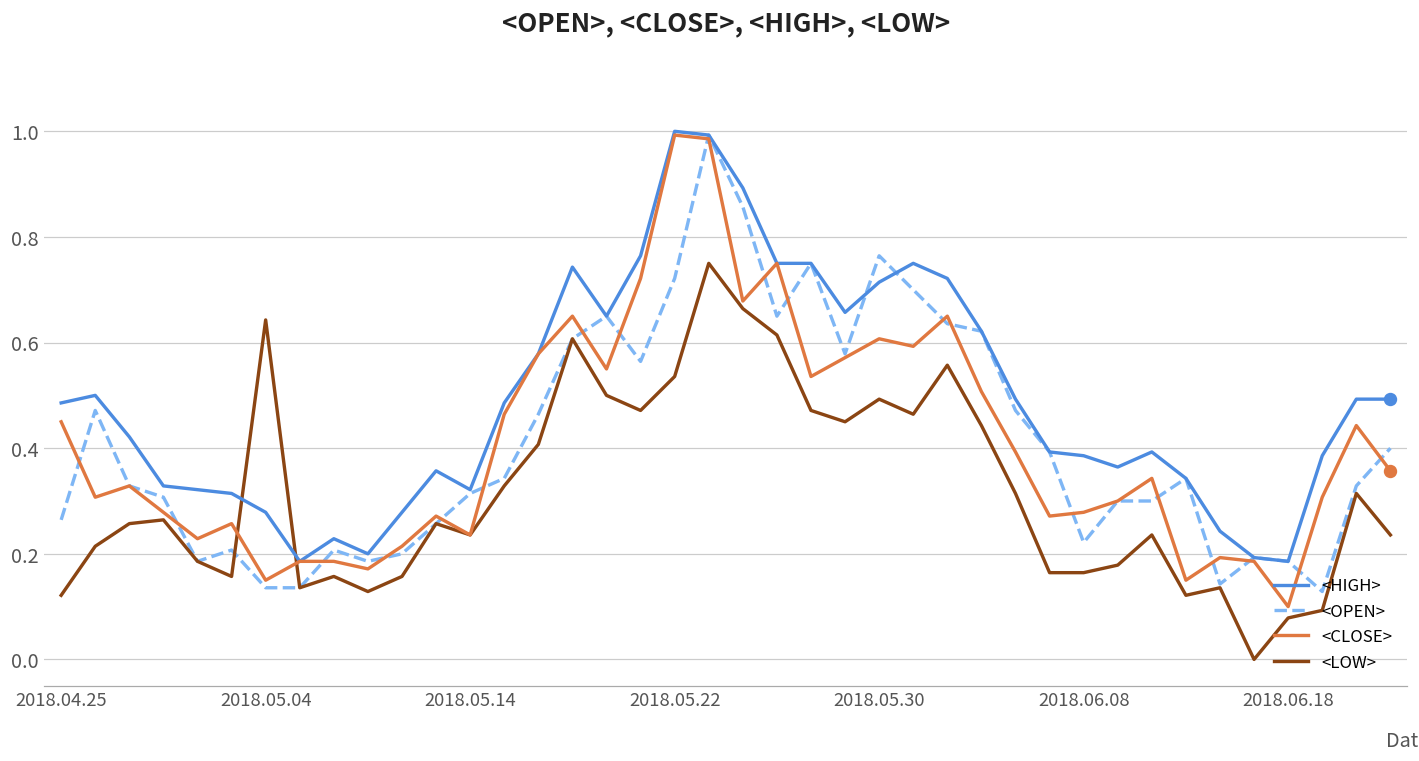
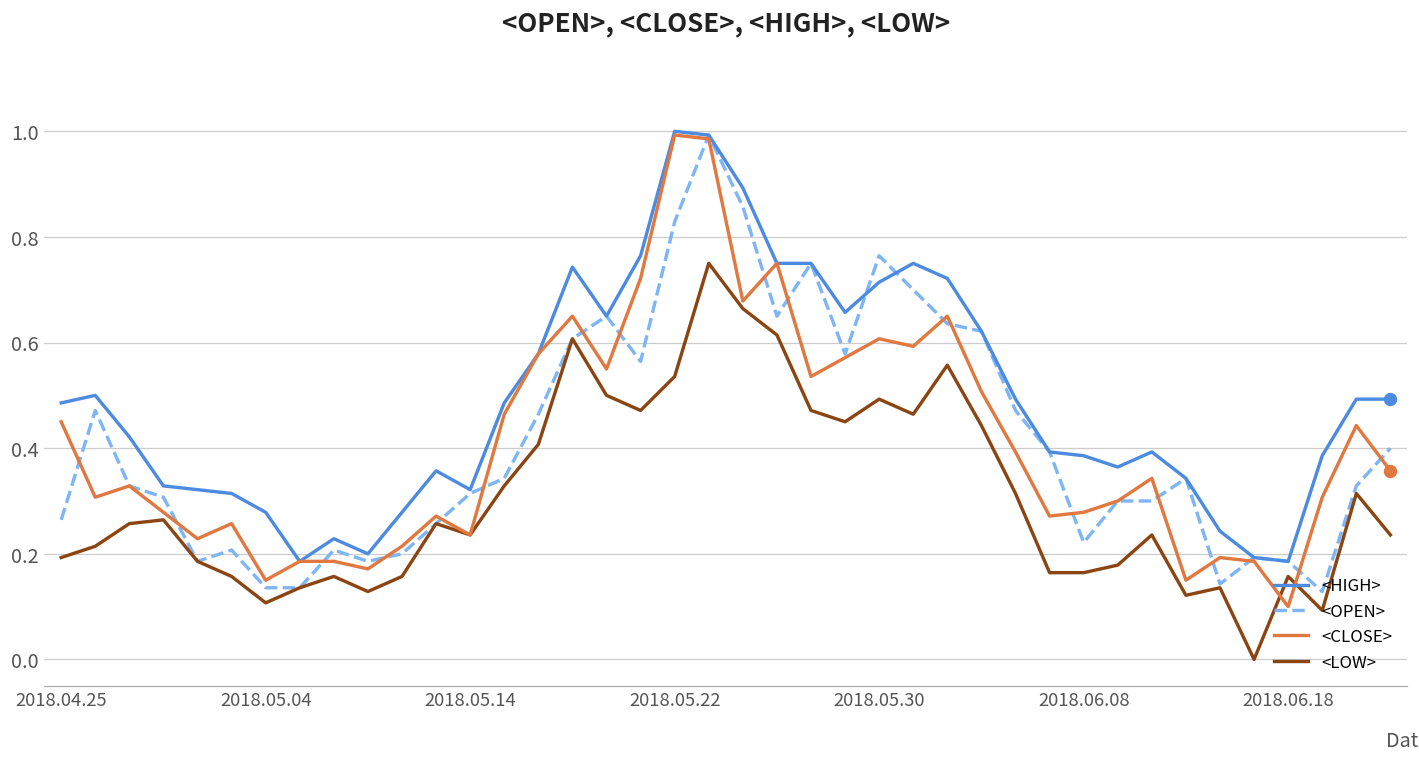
<LOW>, 2018.04.25: 0.12 -> 0.19
<LOW>, 2018.05.04: 0.64 -> 0.11
<OPEN>, 2018.05.22: 0.72 -> 0.83
<LOW>, 2018.06.18: 0.08 -> 0.16
